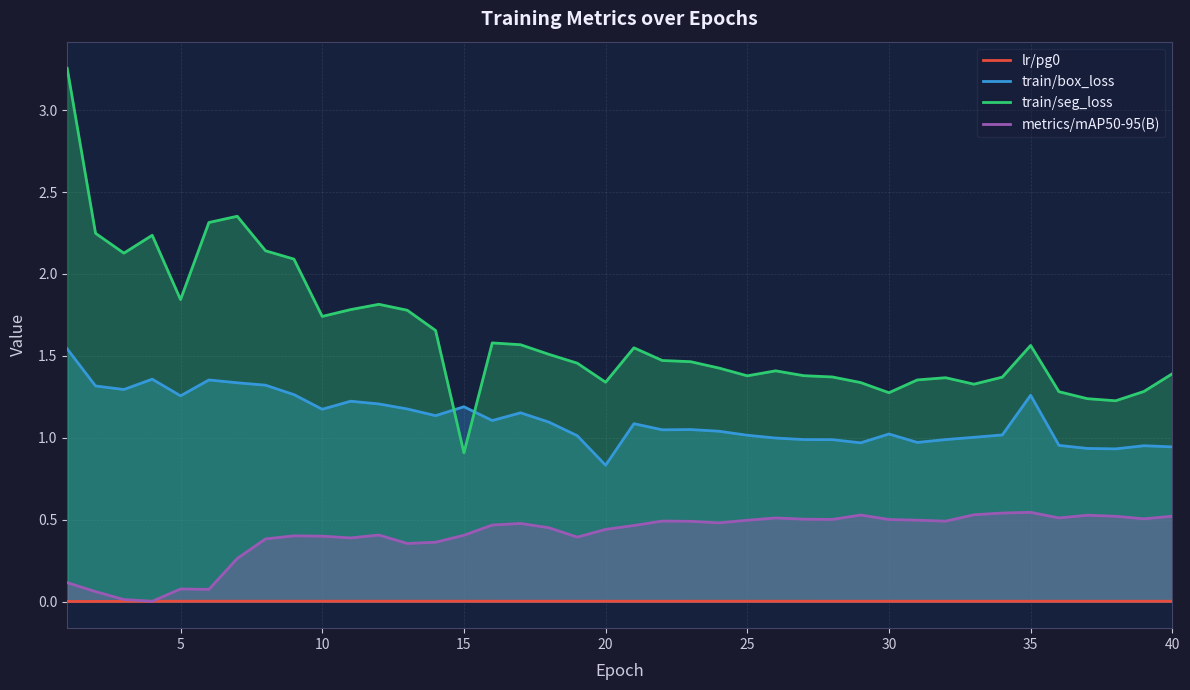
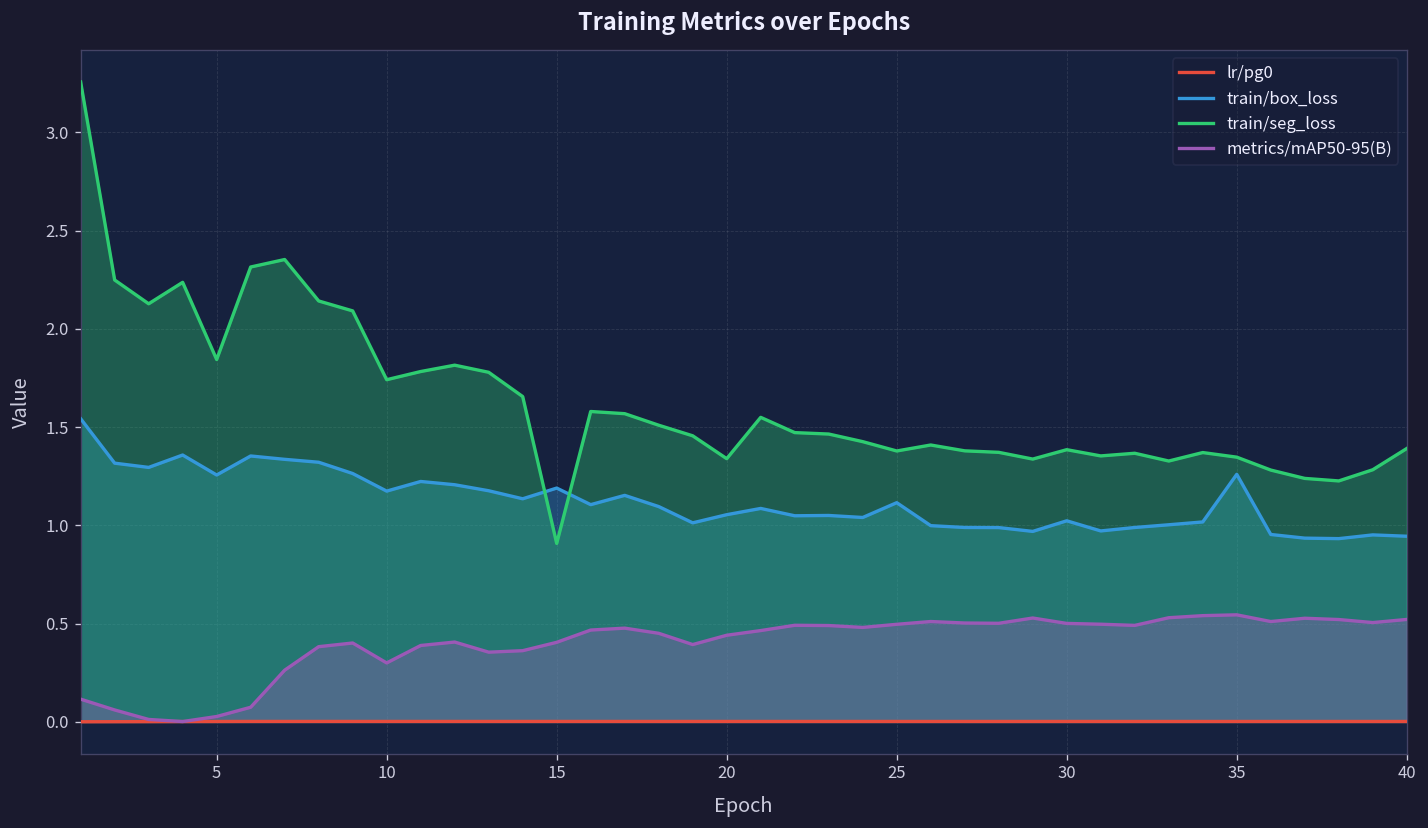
metrics/mAP50-95(B), 5: 0.08 -> 0.03
metrics/mAP50-95(B), 10: 0.40 -> 0.30
train/box_loss, 20: 0.83 -> 1.05
train/box_loss, 25: 1.02 -> 1.12
train/seg_loss, 30: 1.28 -> 1.38
train/seg_loss, 35: 1.56 -> 1.35
